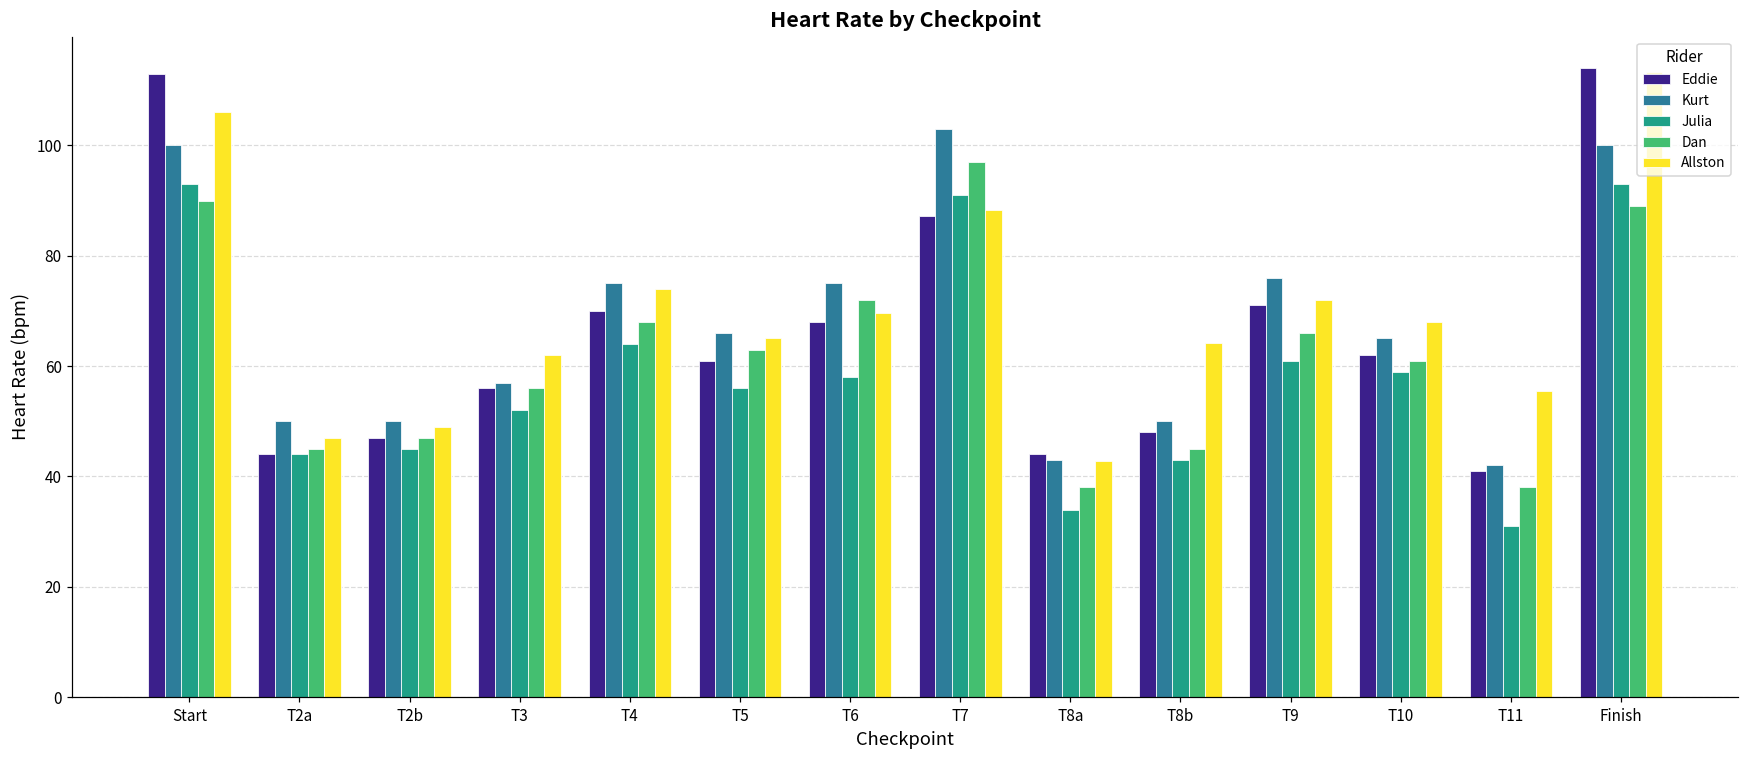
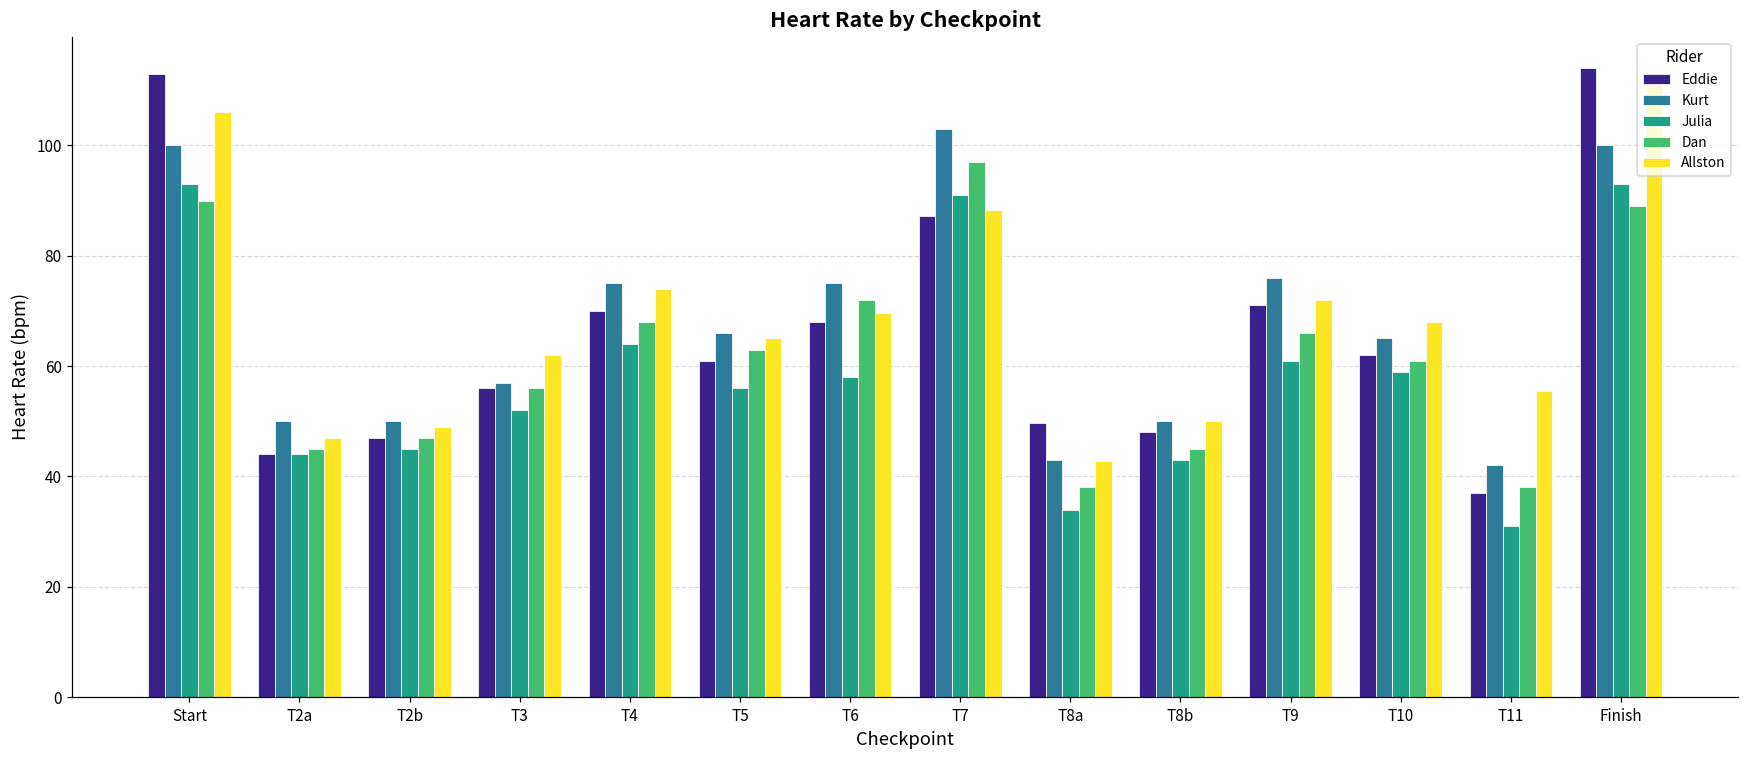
Eddie, T8a: 44 -> 50
Allston, T8b: 64 -> 50
Eddie, T11: 41 -> 37
